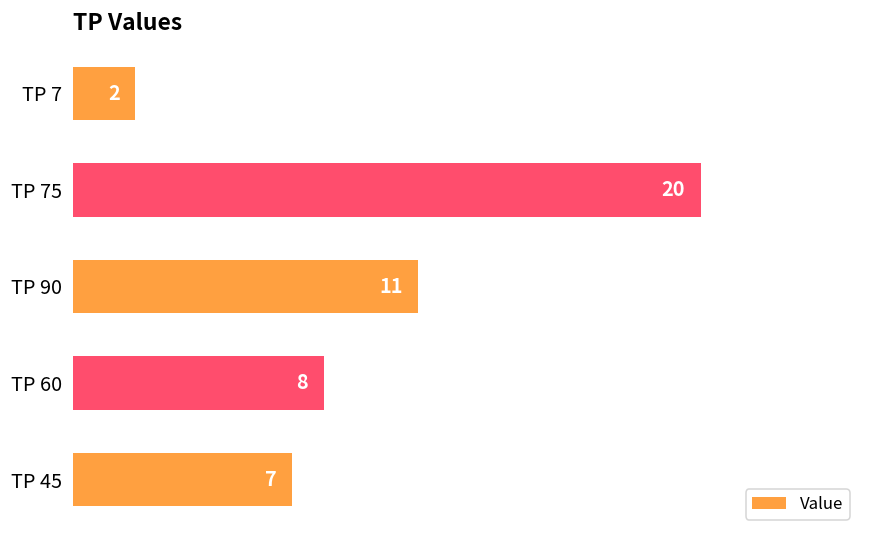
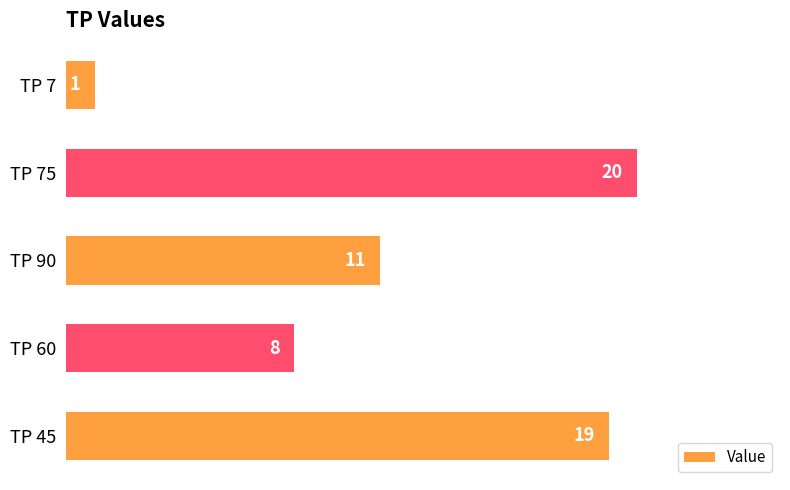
TP 7: 2 -> 1
TP 45: 7 -> 19
